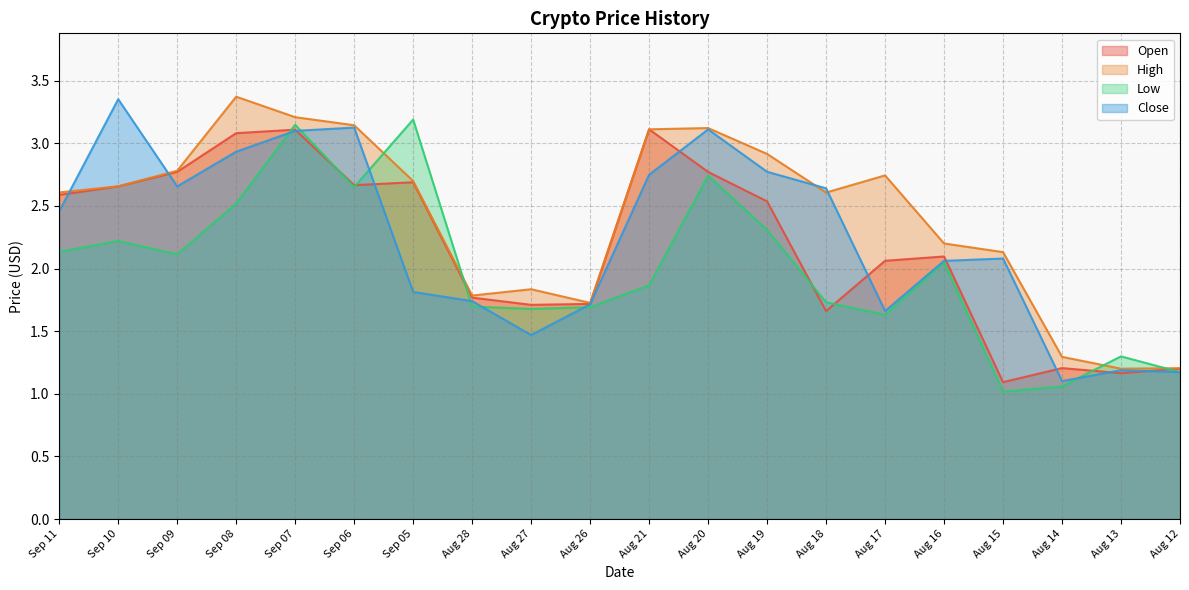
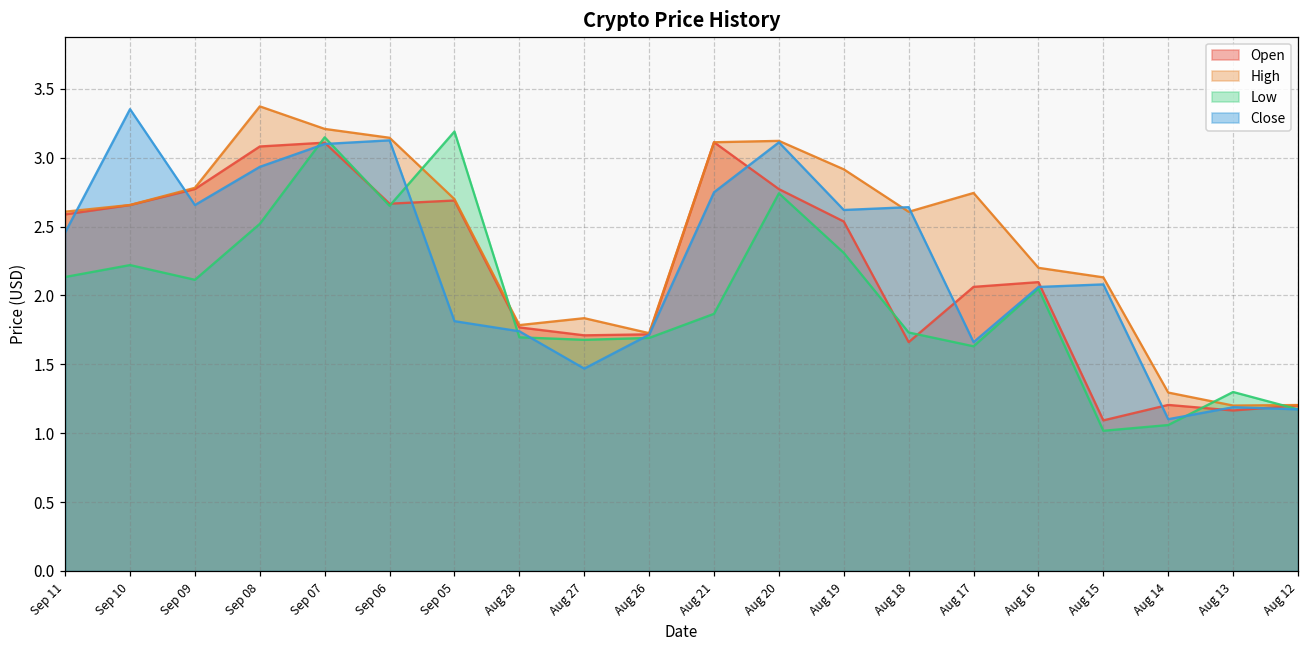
Close, Aug 19: 2.77 -> 2.62
